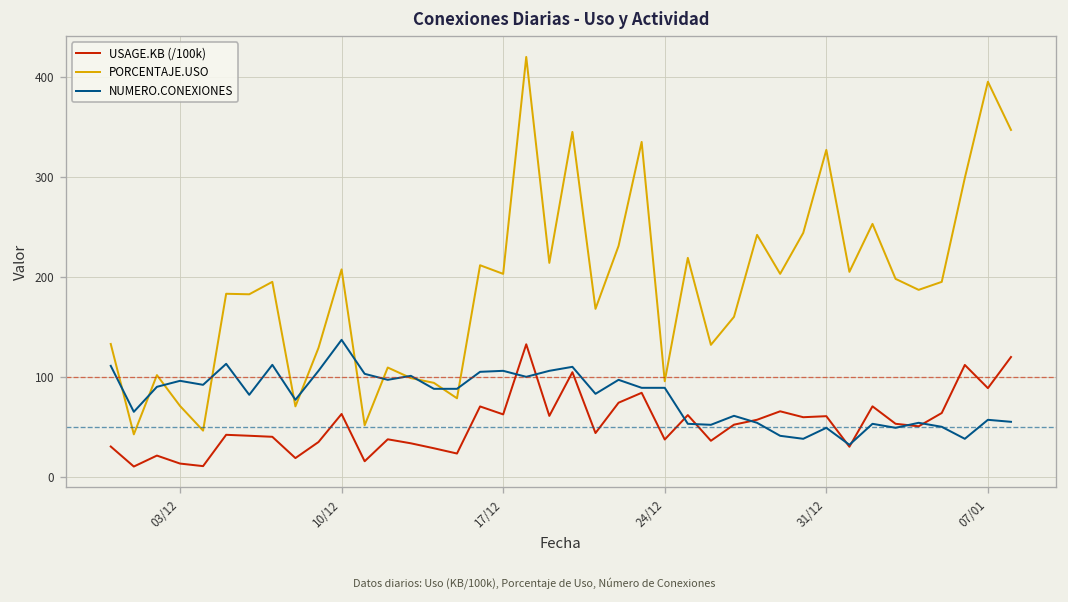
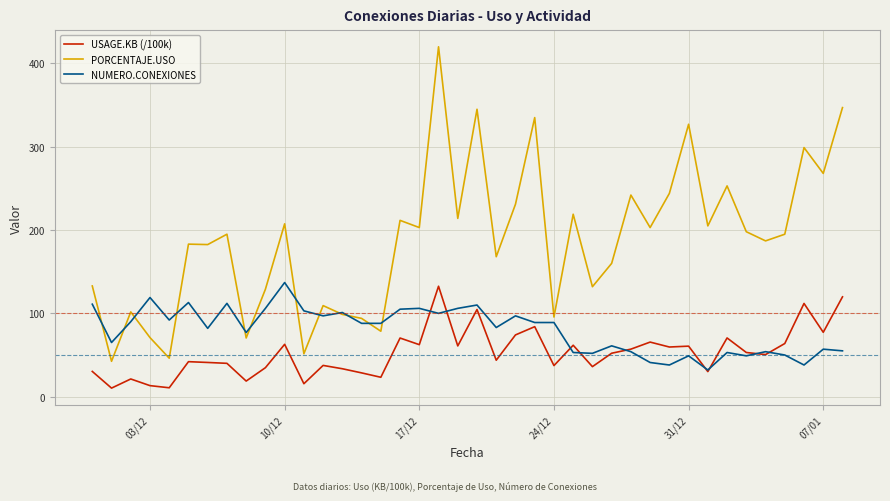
NUMERO.CONEXIONES, 03/12: 100 -> 120
USAGE.KB (/100k), 07/01: 90 -> 80
PORCENTAJE.USO, 07/01: 400 -> 270
